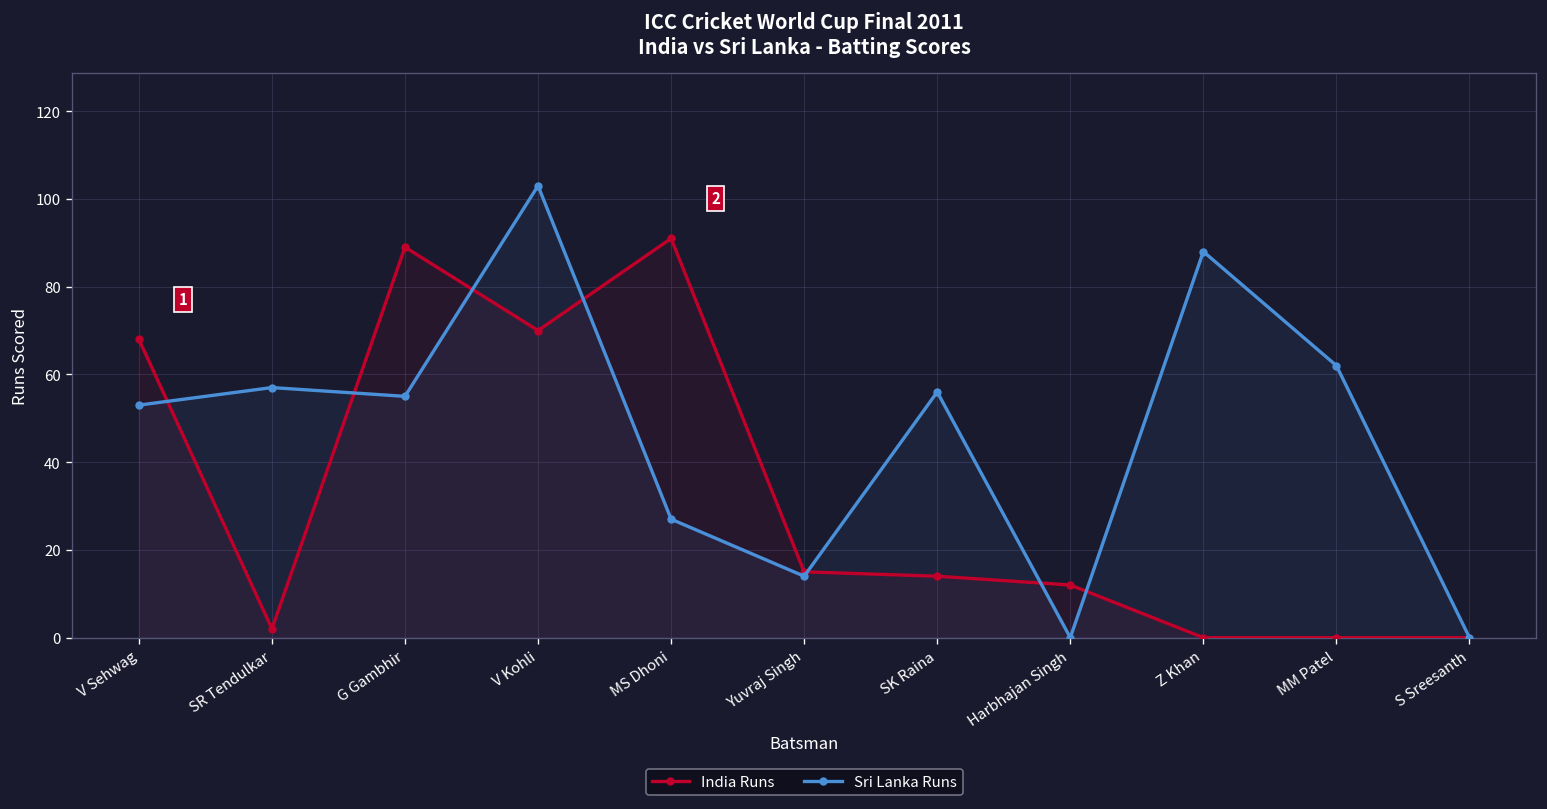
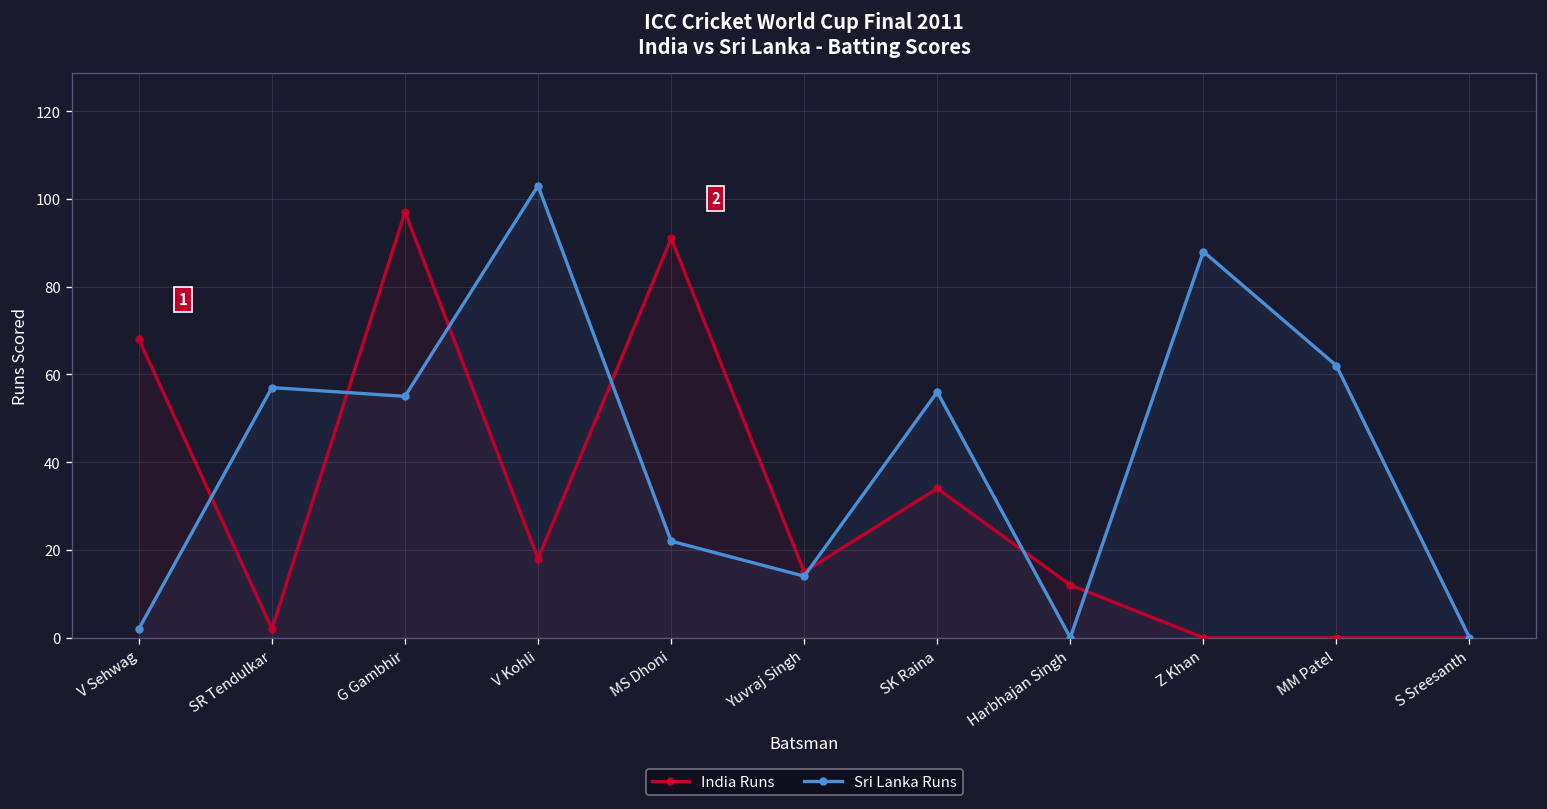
Sri Lanka Runs, V Sehwag: 53 -> 2
India Runs, G Gambhir: 89 -> 97
India Runs, V Kohli: 70 -> 18
Sri Lanka Runs, MS Dhoni: 27 -> 22
India Runs, SK Raina: 14 -> 34
